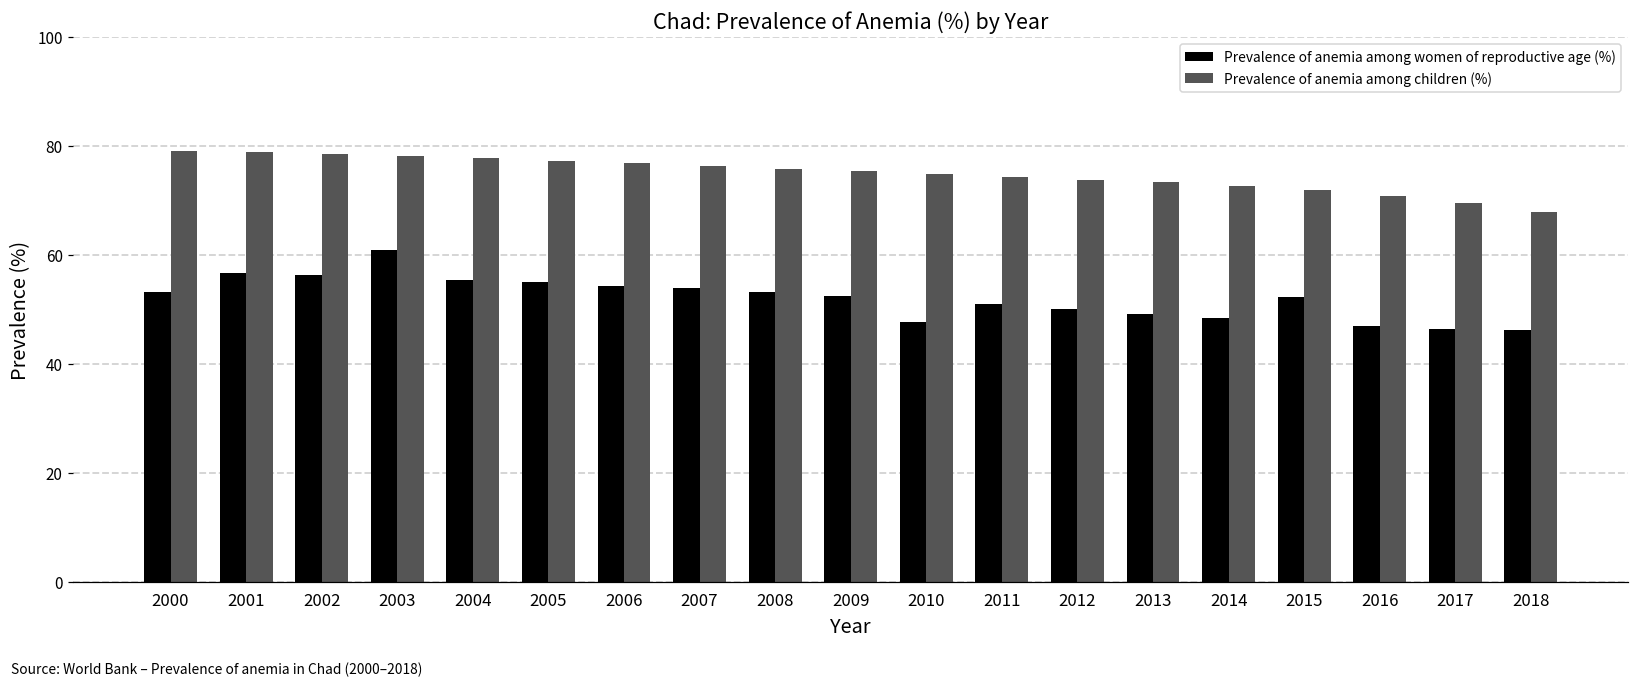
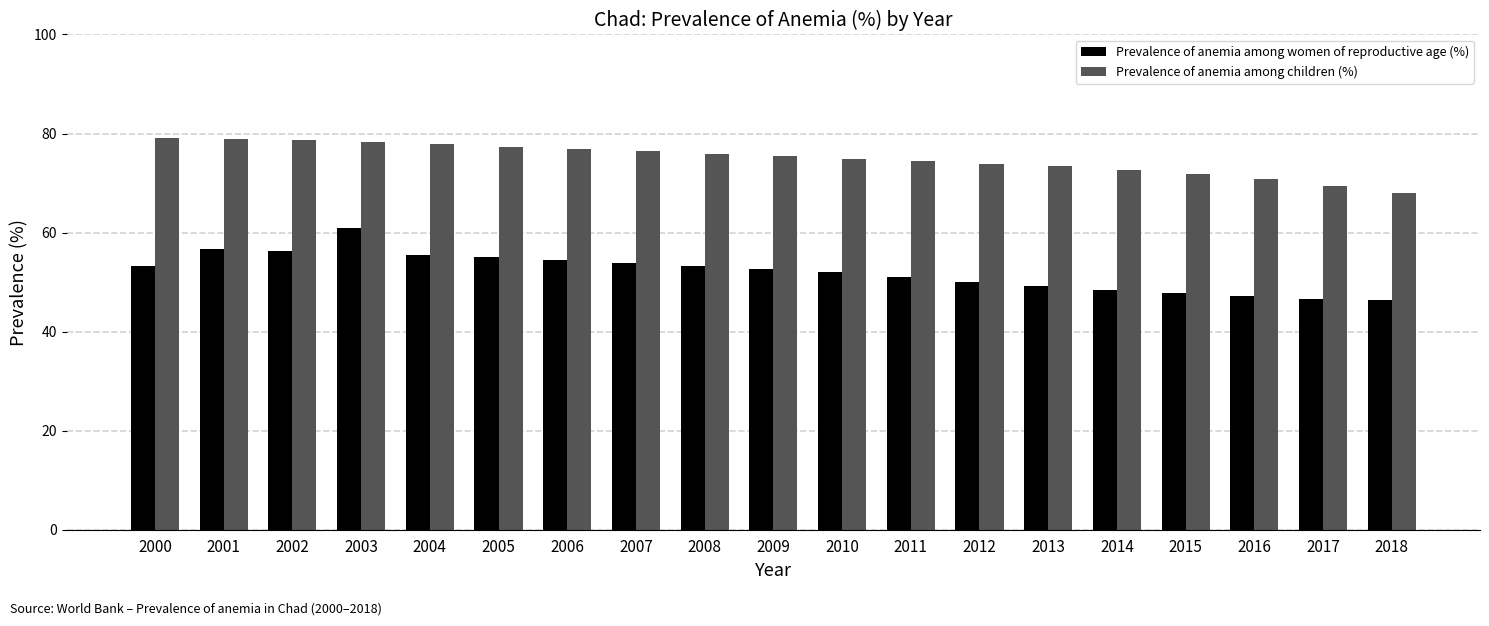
Prevalence of anemia among women of reproductive age (%), 2010: 48 -> 52
Prevalence of anemia among women of reproductive age (%), 2015: 52 -> 48
